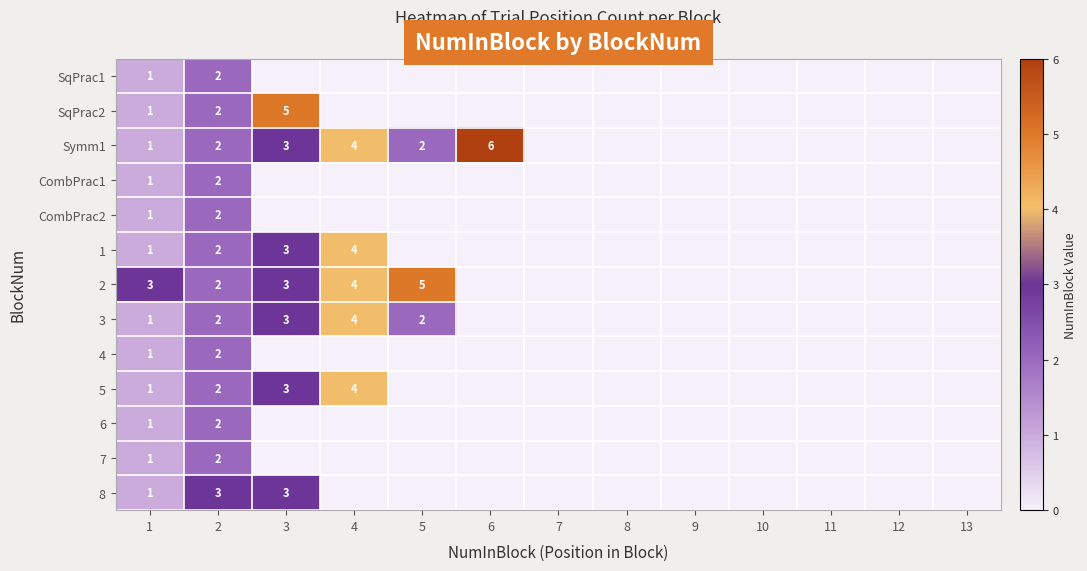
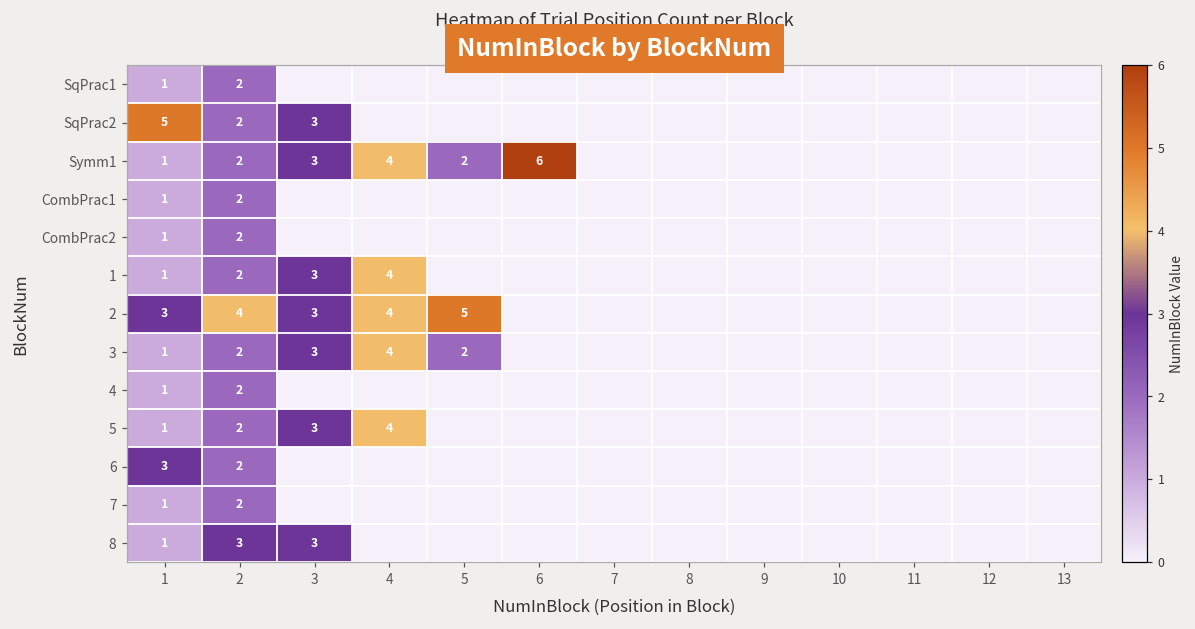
SqPrac2, 1: 1 -> 5
SqPrac2, 3: 5 -> 3
2, 2: 2 -> 4
6, 1: 1 -> 3
